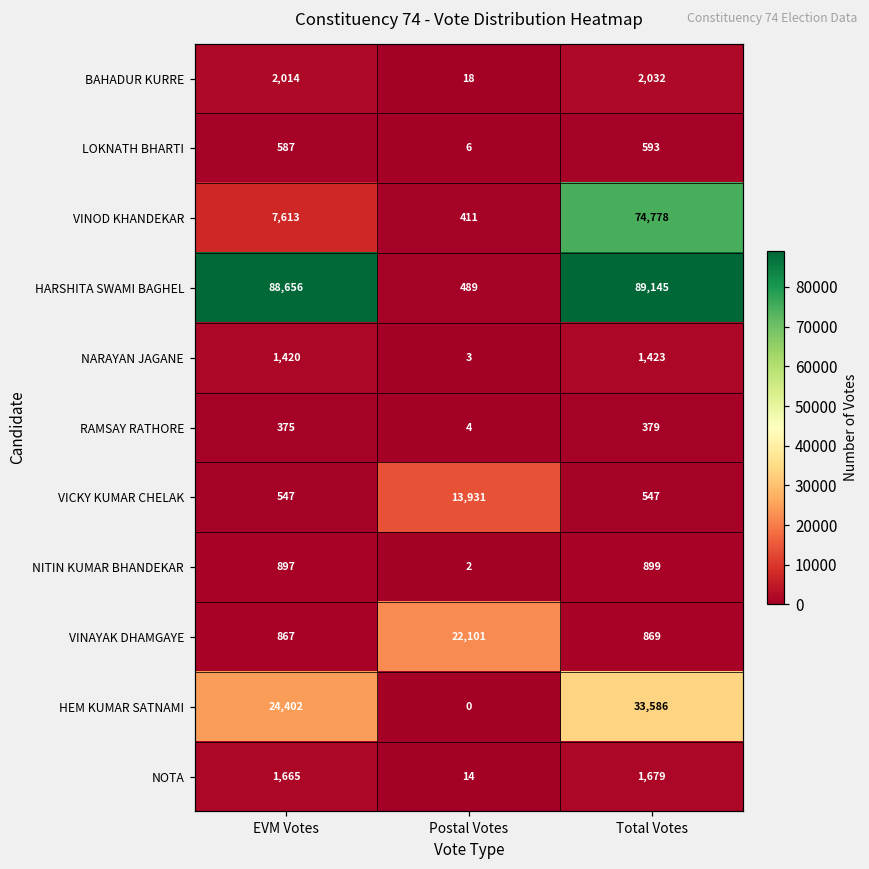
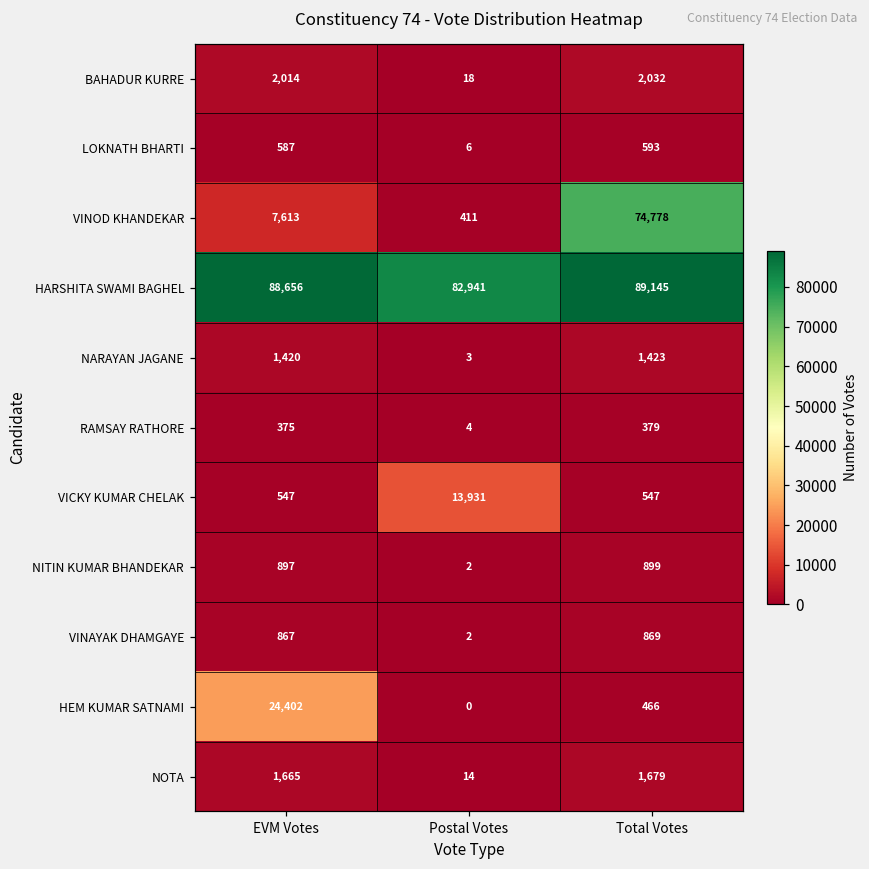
HARSHITA SWAMI BAGHEL, Postal Votes: 489 -> 82,941
VINAYAK DHAMGAYE, Postal Votes: 22,101 -> 2
HEM KUMAR SATNAMI, Total Votes: 33,586 -> 466
